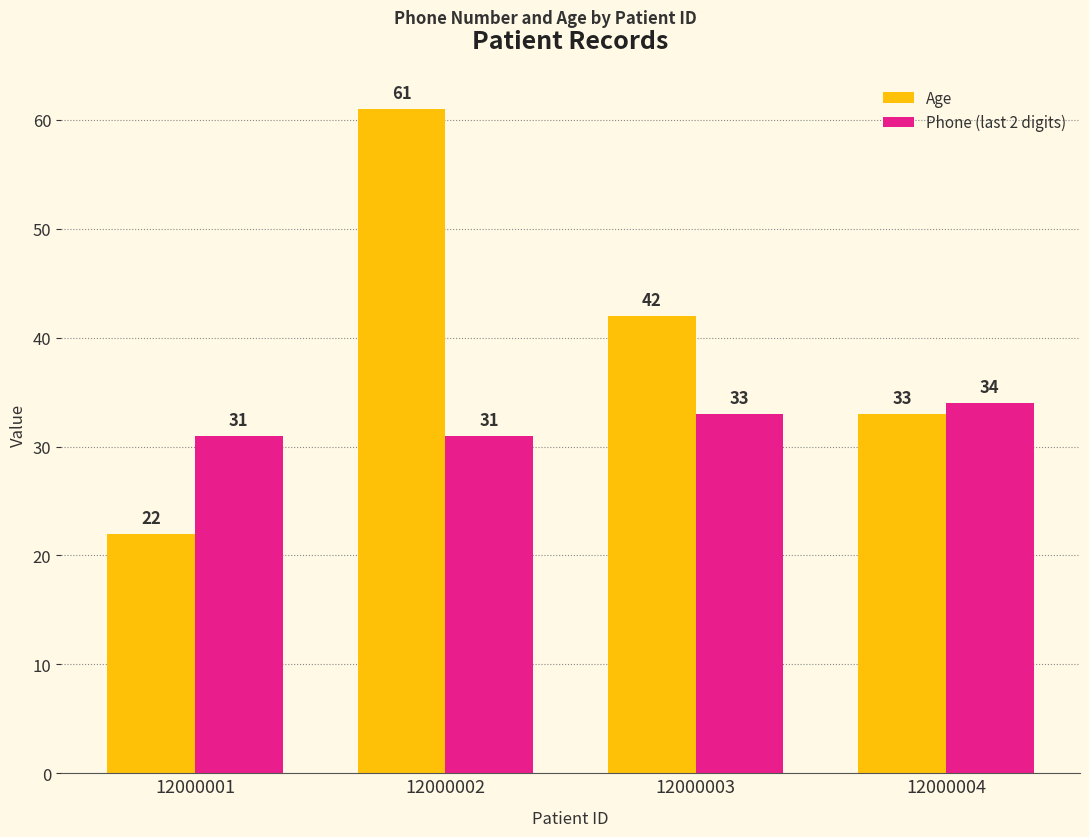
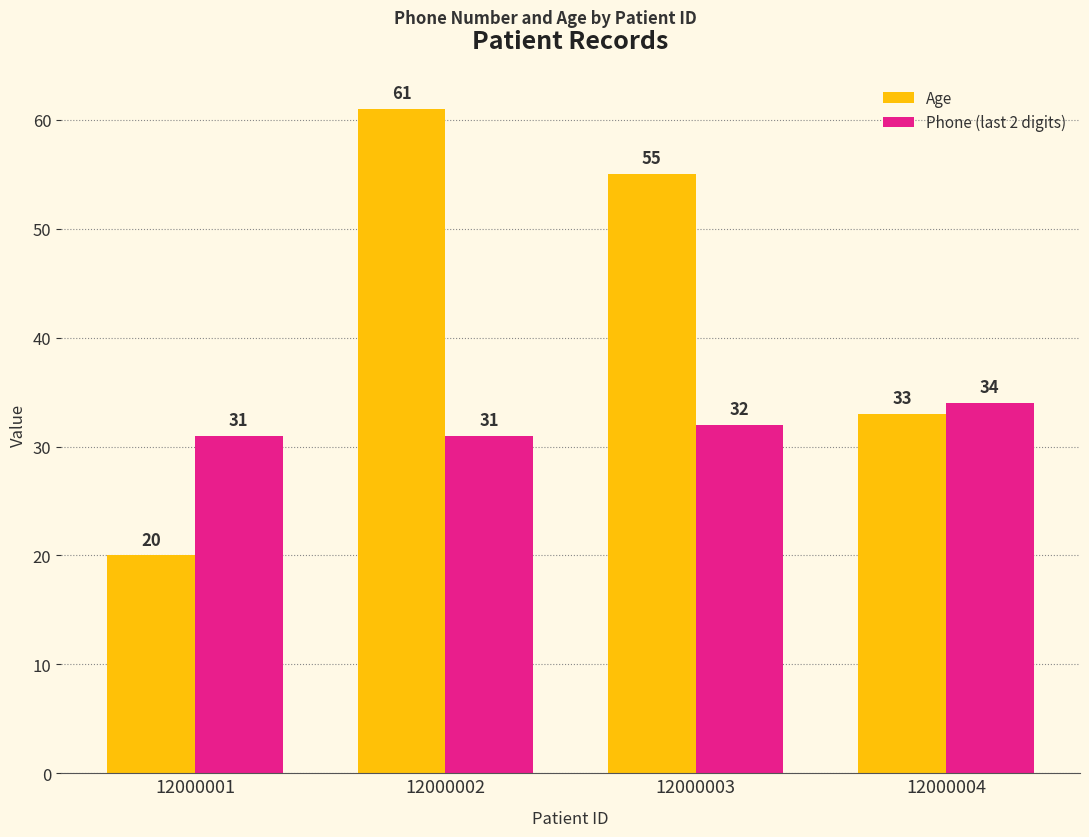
Age, 12000001: 22 -> 20
Age, 12000003: 42 -> 55
Phone (last 2 digits), 12000003: 33 -> 32
